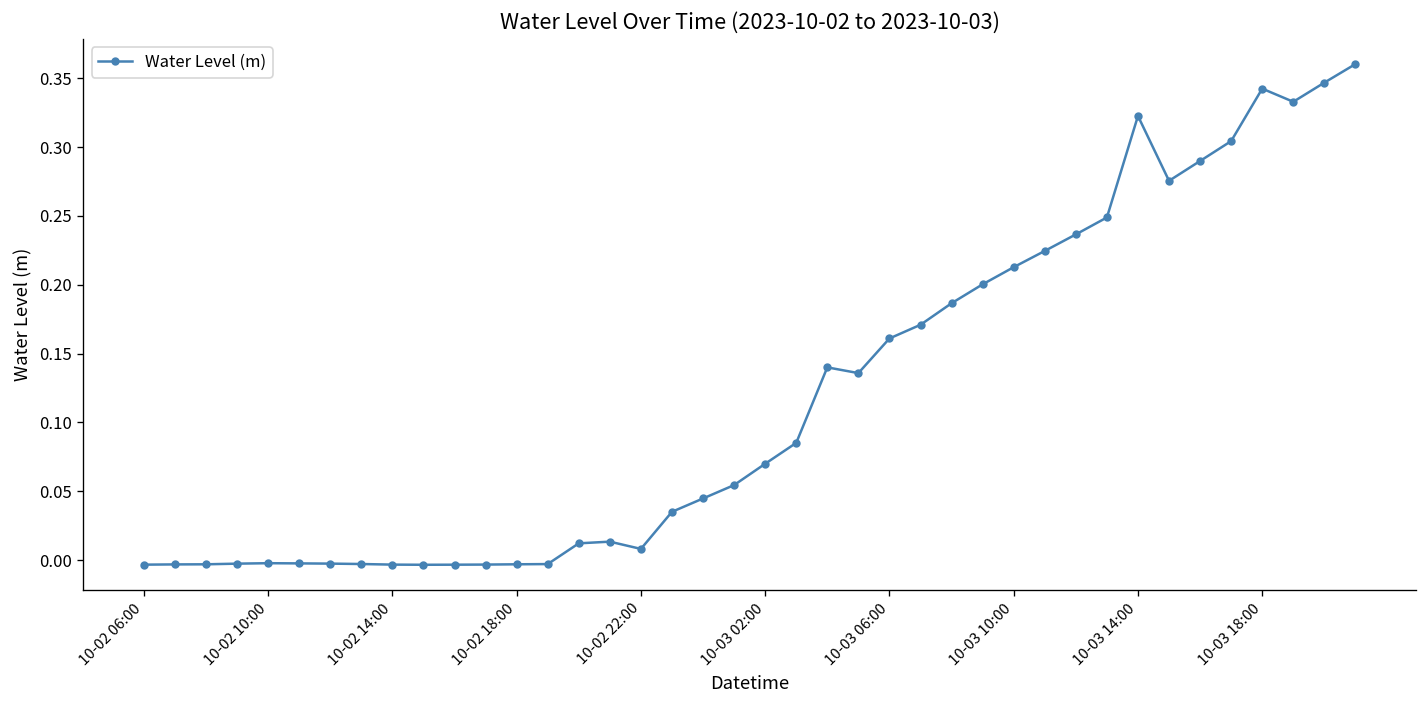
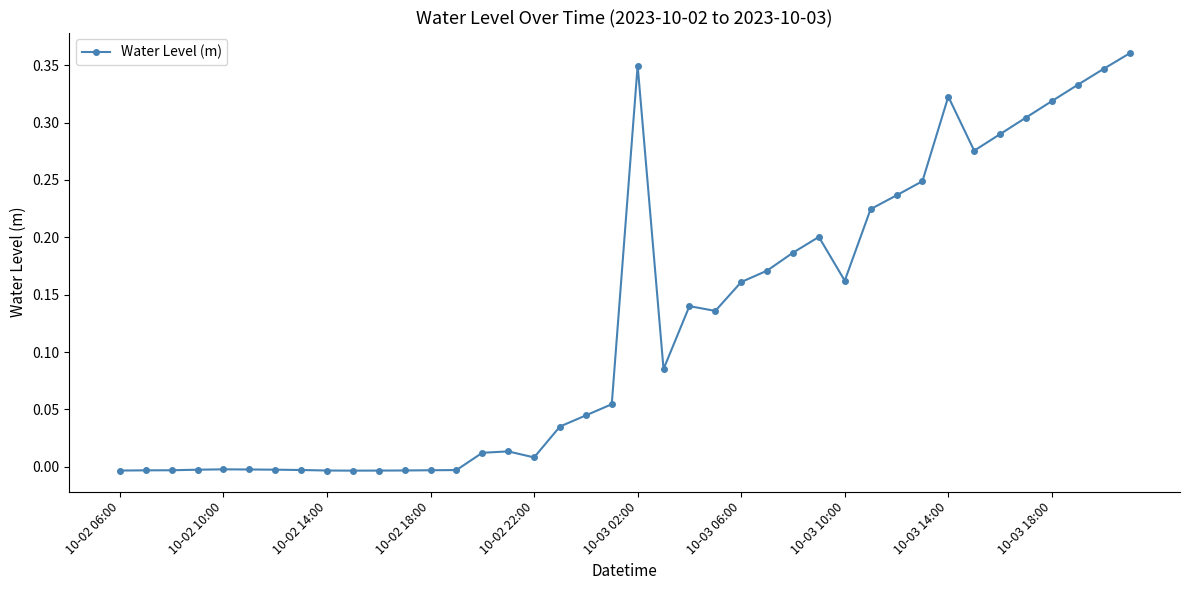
10-03 02:00: 0.070 -> 0.350
10-03 10:00: 0.213 -> 0.162
10-03 18:00: 0.343 -> 0.319
